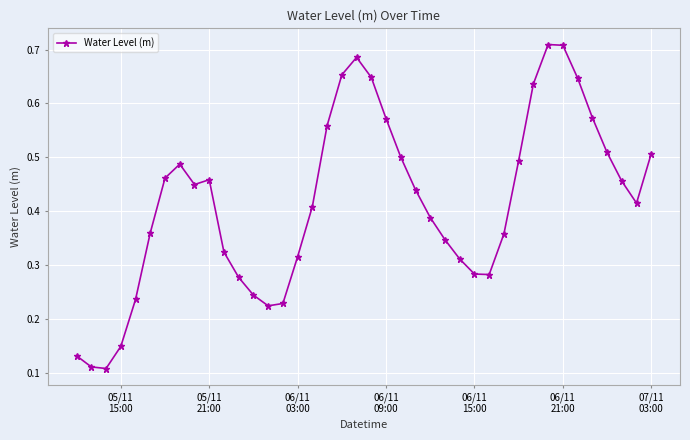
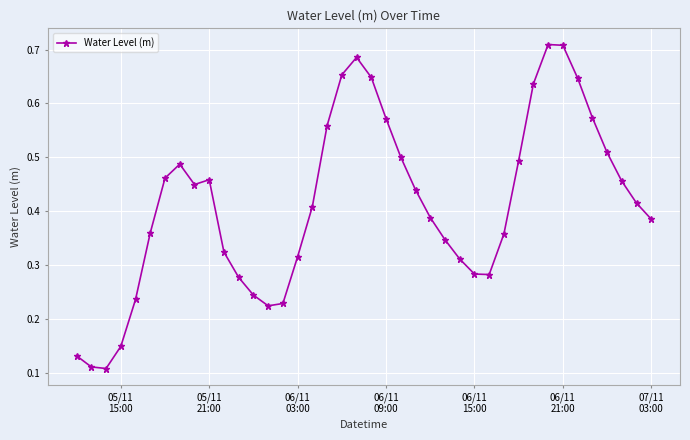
07/11 03:00: 0.51 -> 0.38
